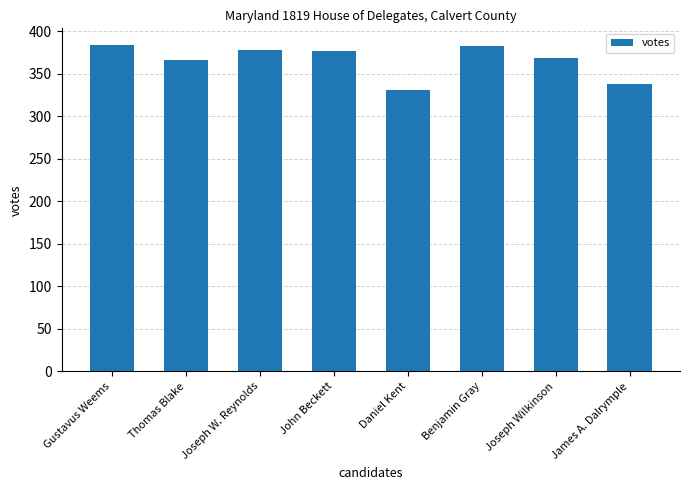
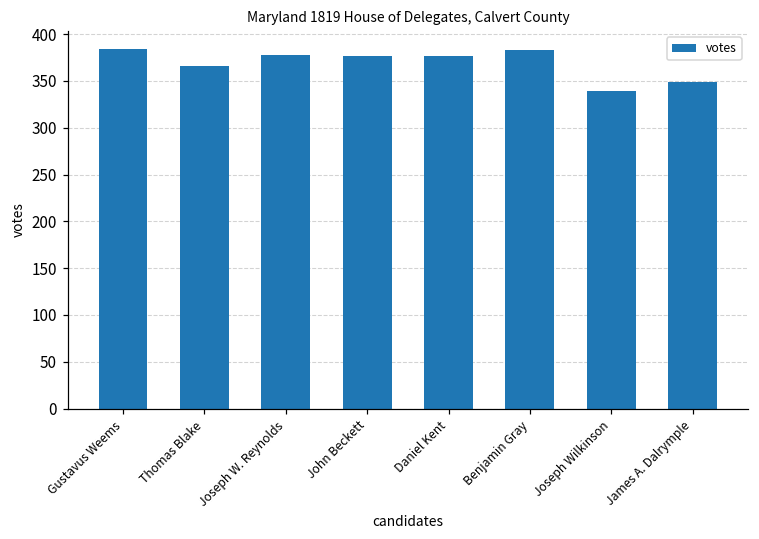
Daniel Kent: 330 -> 380
Joseph Wilkinson: 370 -> 340
James A. Dalrymple: 340 -> 350
